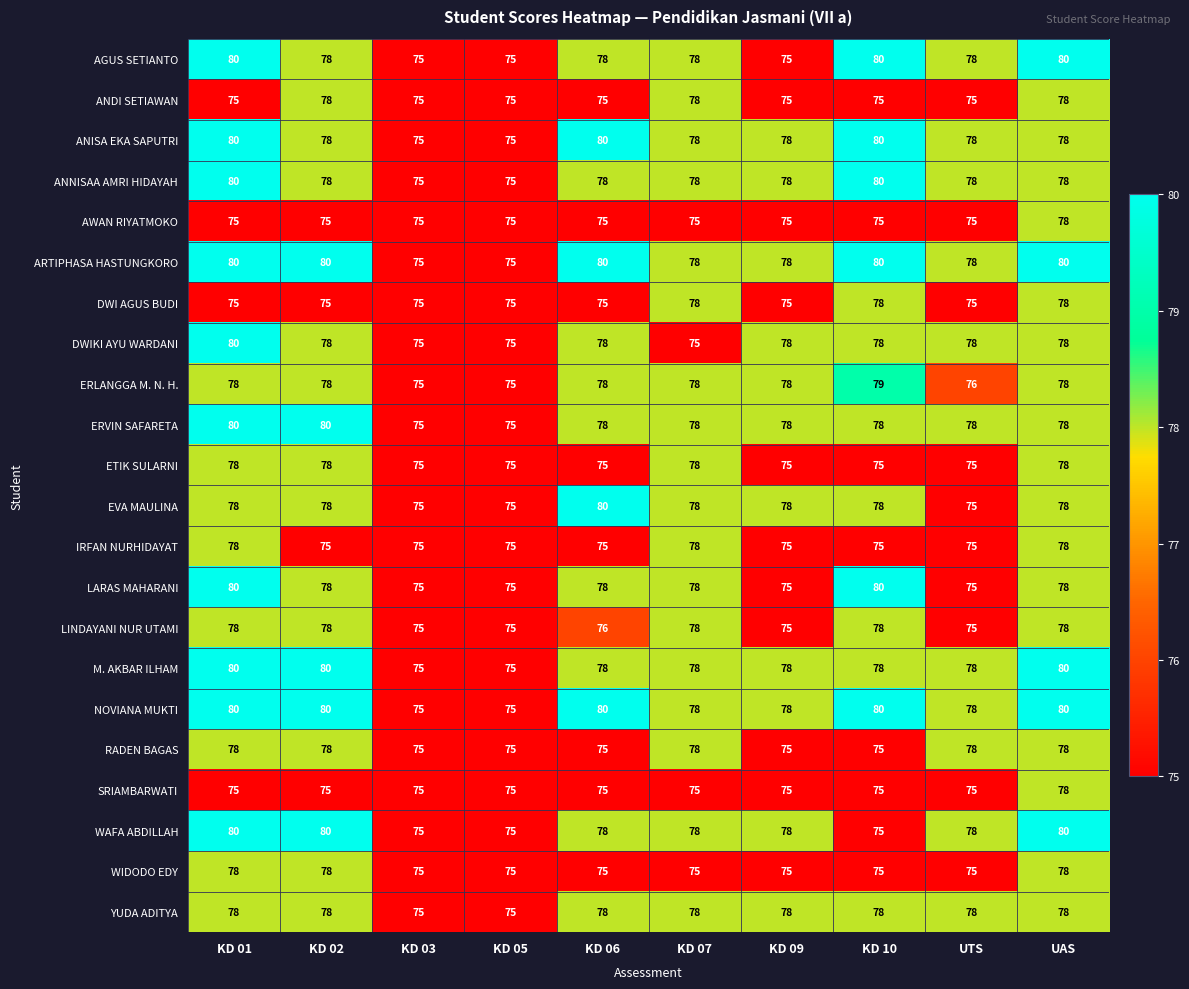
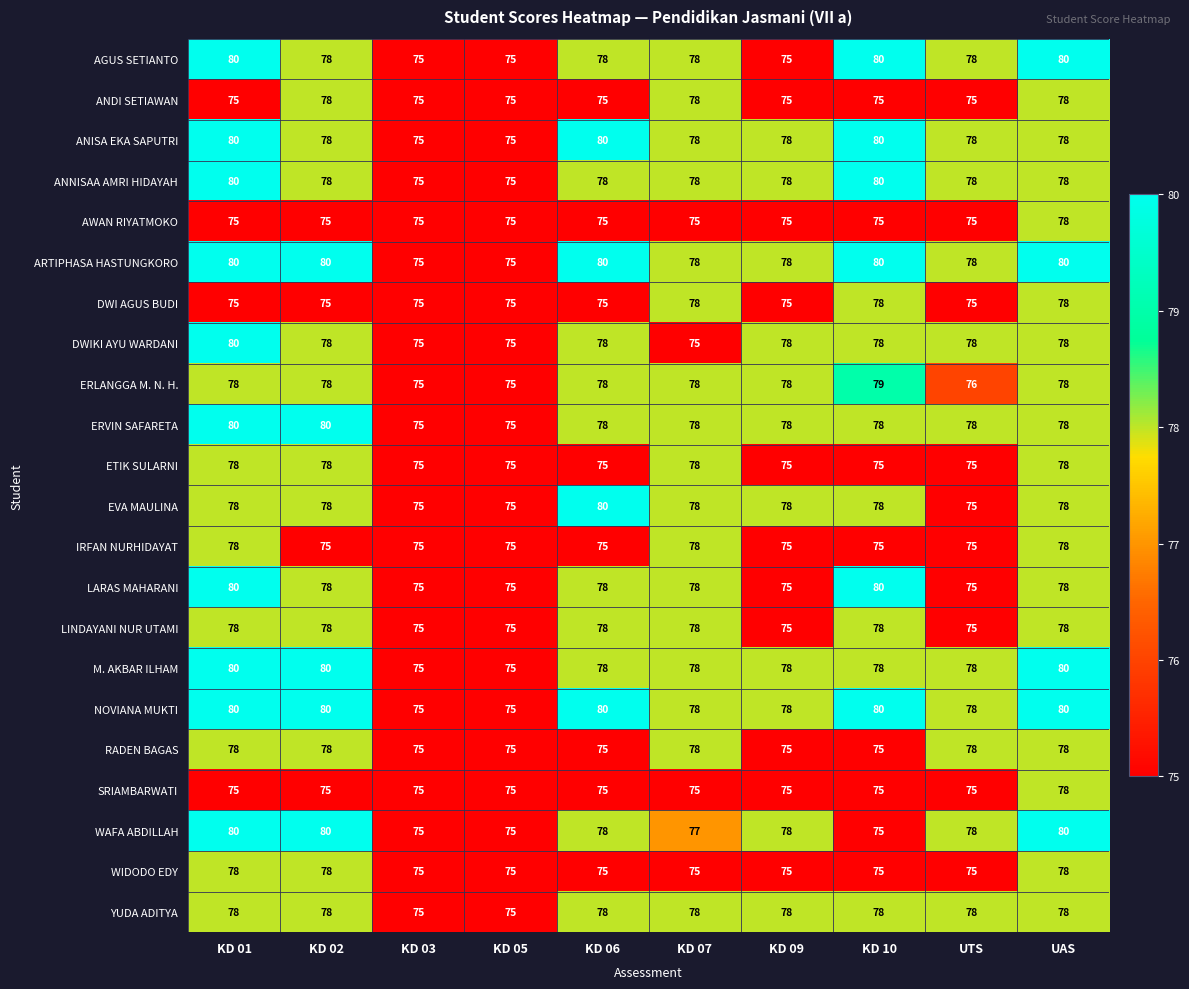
LINDAYANI NUR UTAMI, KD 06: 76 -> 78
WAFA ABDILLAH, KD 07: 78 -> 77
